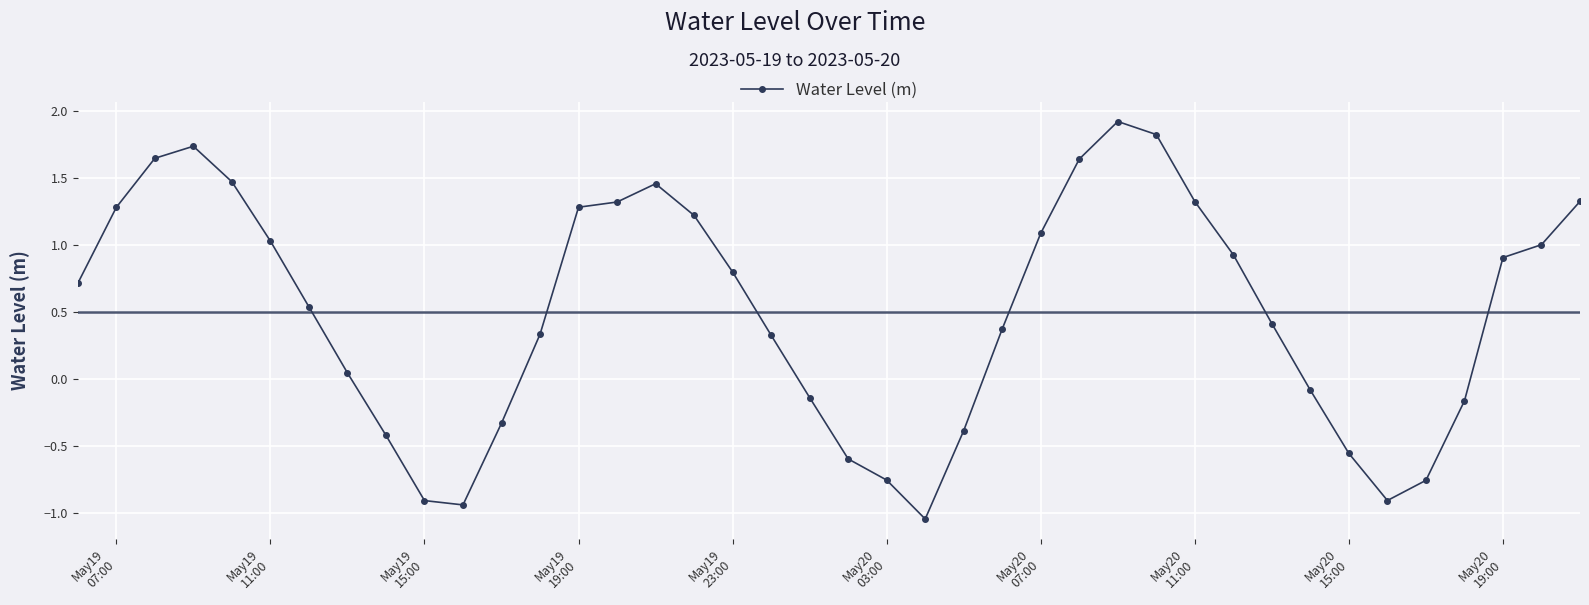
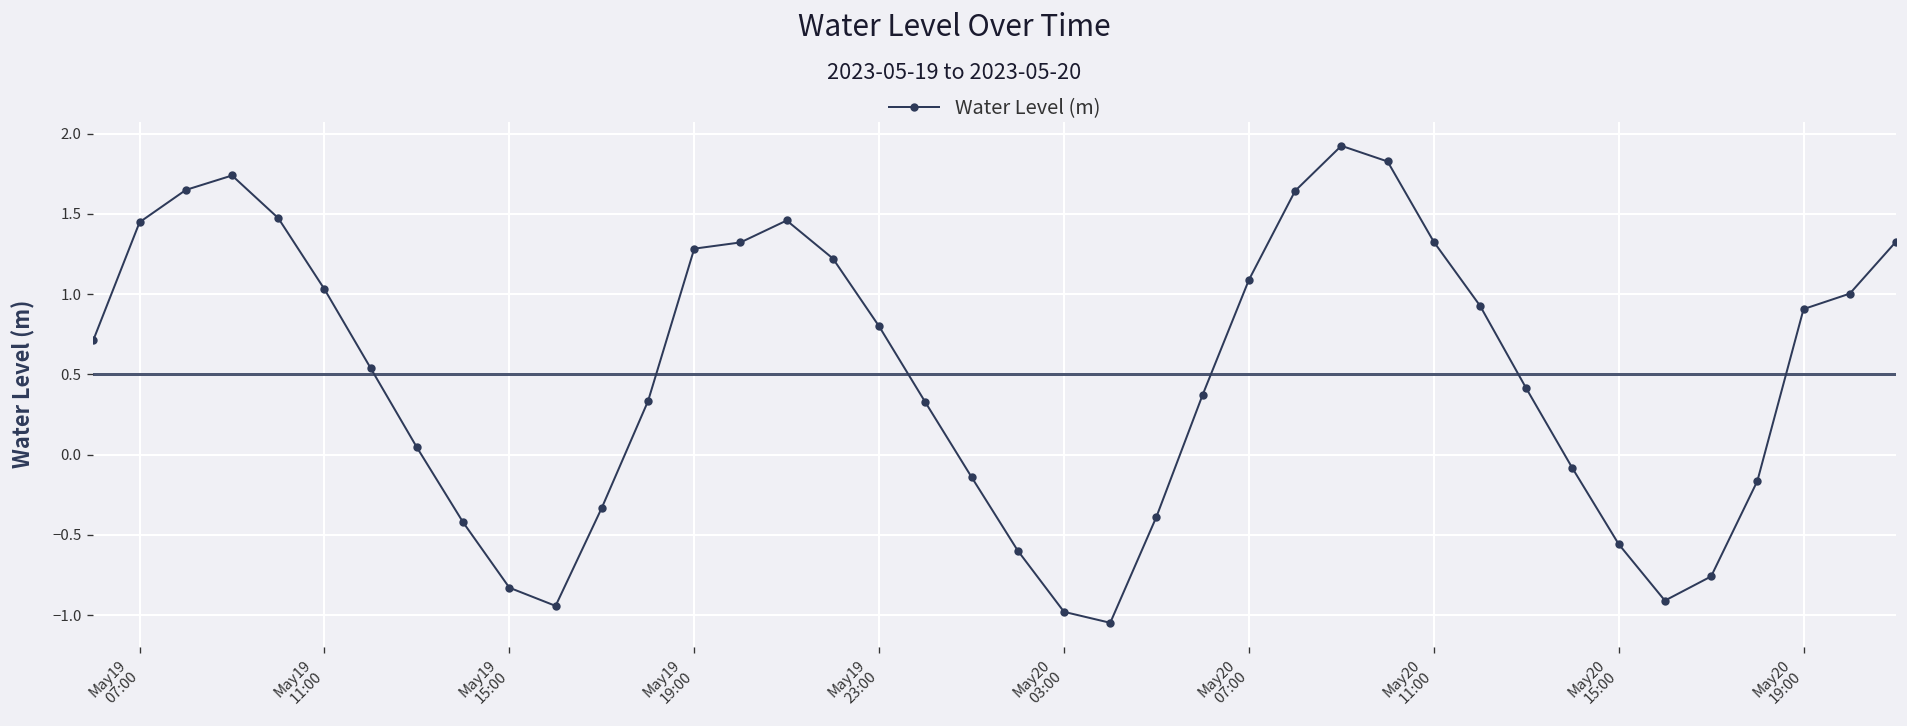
May19 07:00: 1.28 -> 1.45
May19 15:00: -0.91 -> -0.83
May20 03:00: -0.76 -> -0.98
